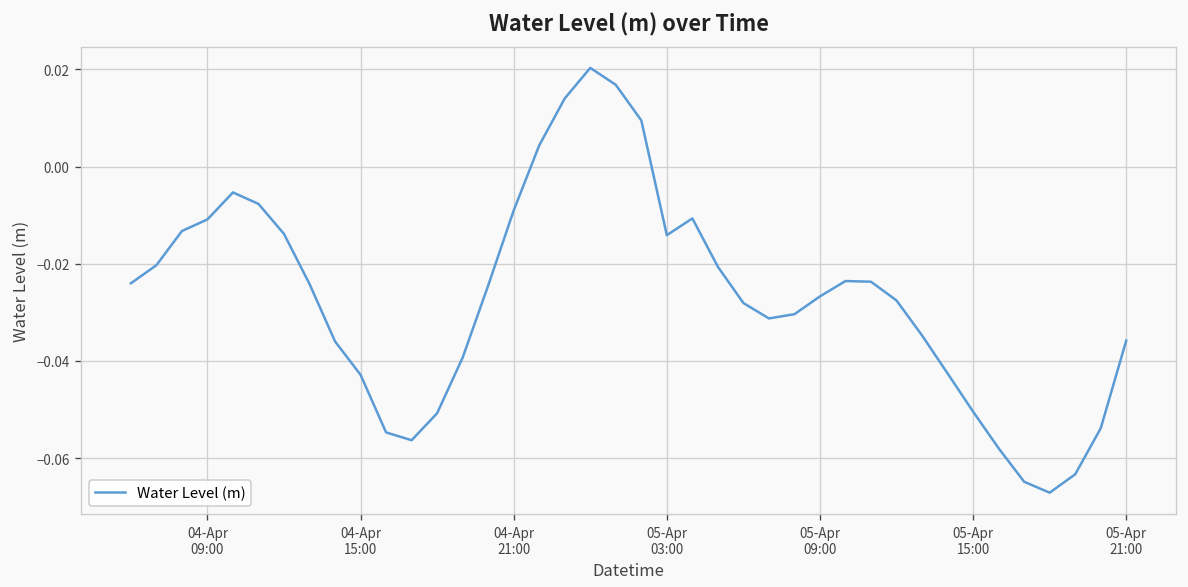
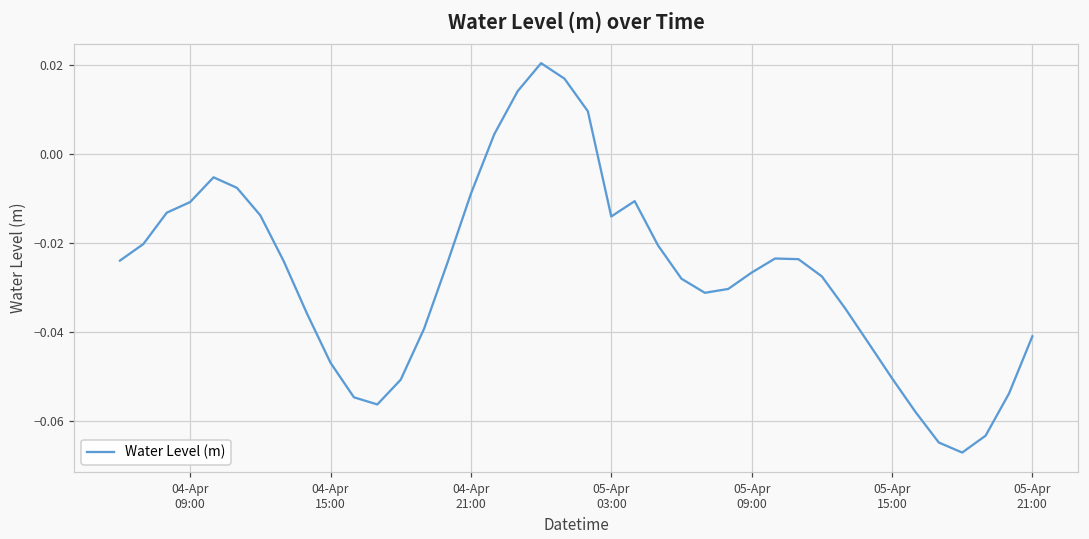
04-Apr 15:00: -0.043 -> -0.047
05-Apr 21:00: -0.036 -> -0.041
